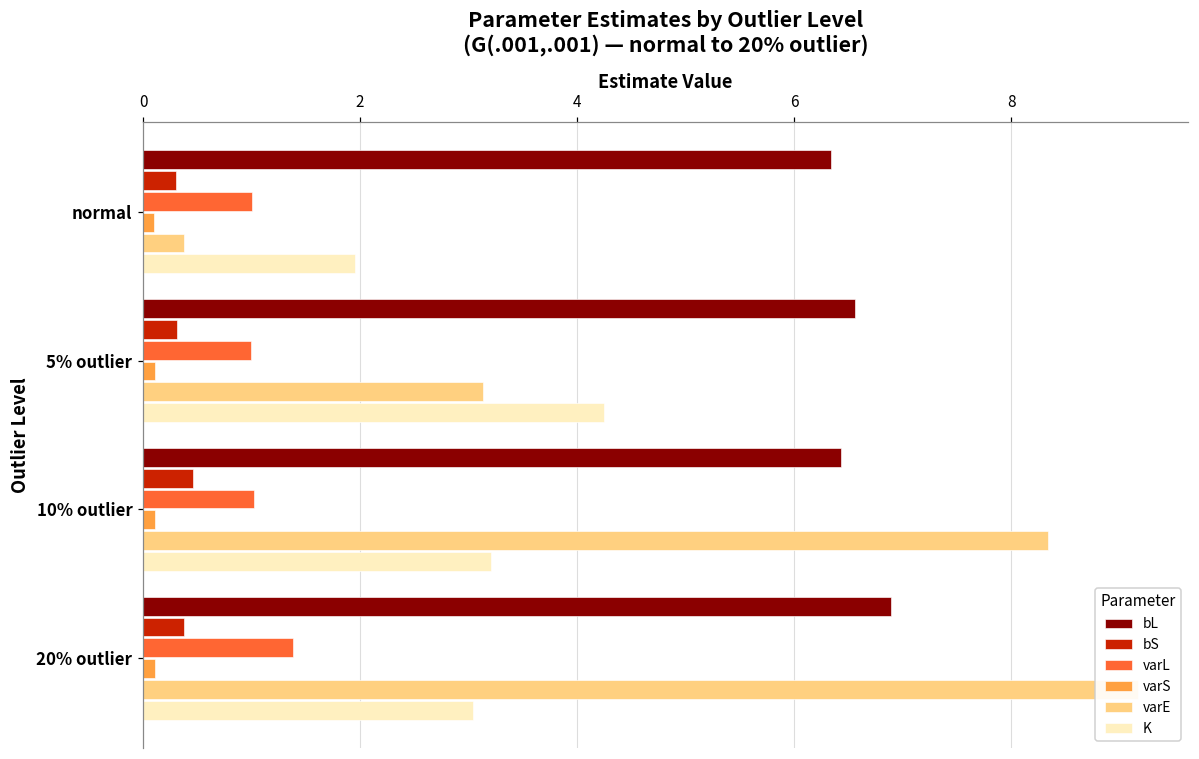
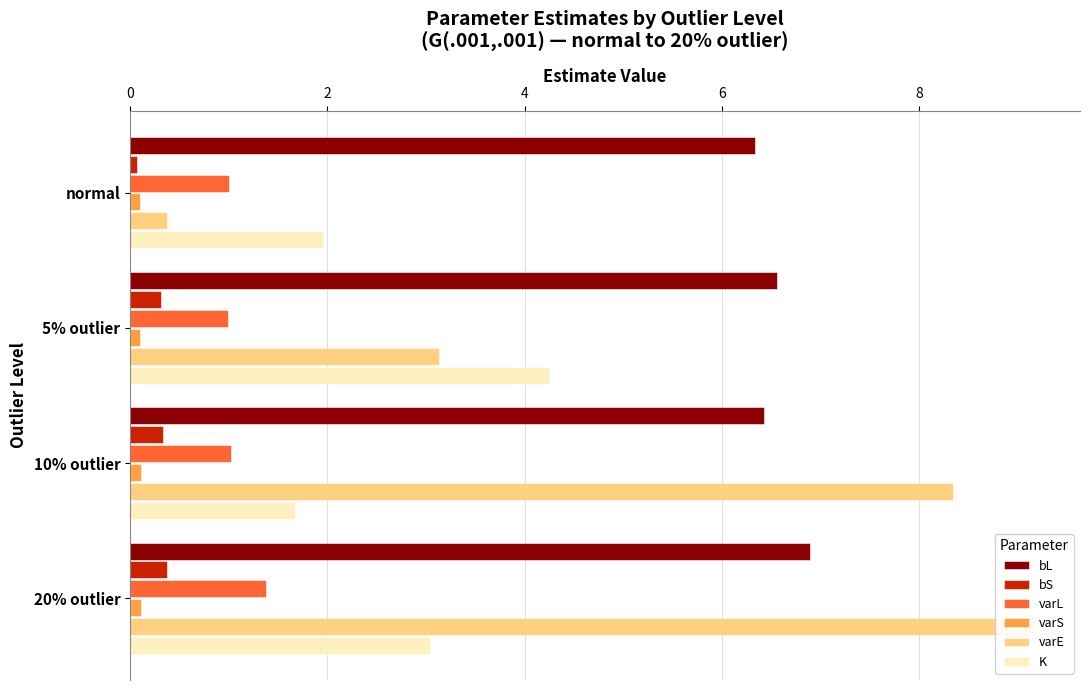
bS, normal: 0.3 -> 0.1
bS, 10% outlier: 0.5 -> 0.3
K, 10% outlier: 3.2 -> 1.7
